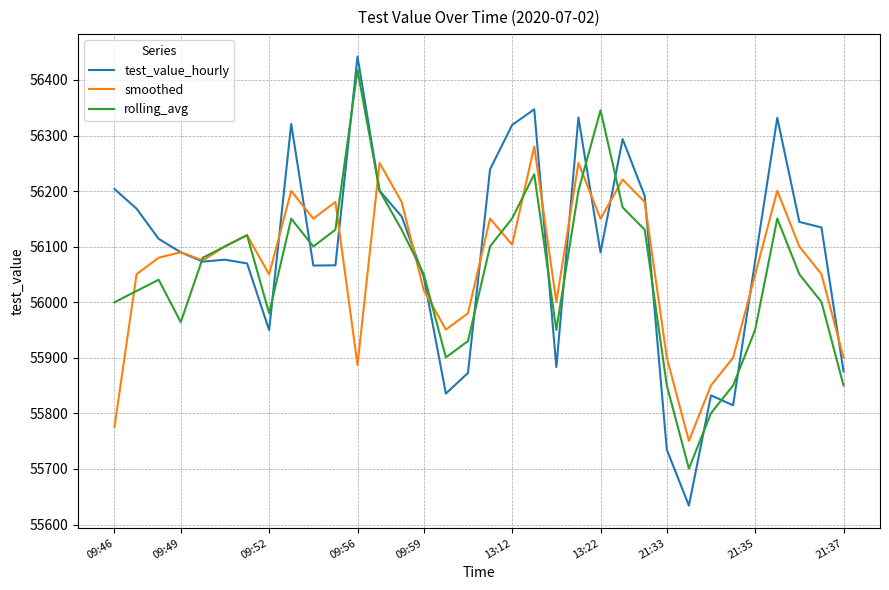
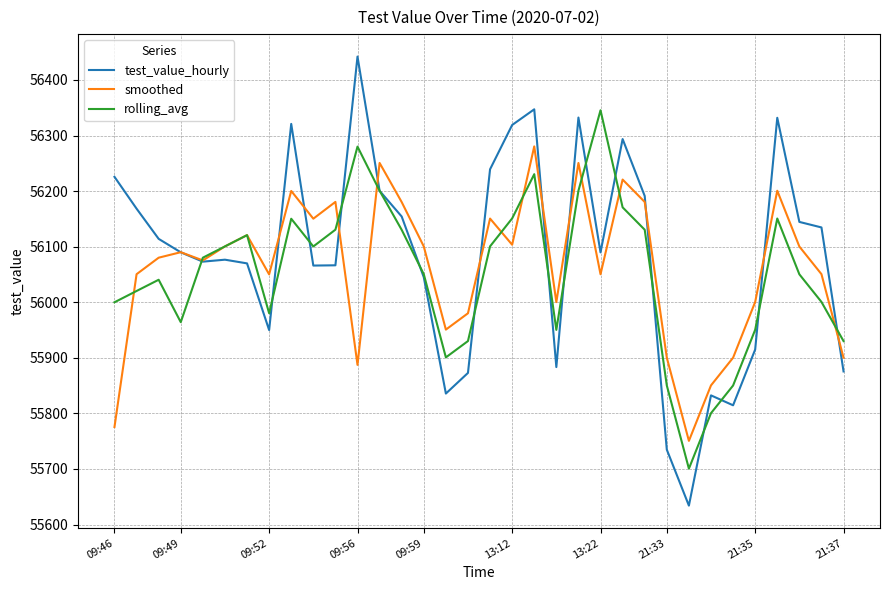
test_value_hourly, 09:46: 56200 -> 56230
rolling_avg, 09:56: 56420 -> 56280
smoothed, 09:59: 56020 -> 56100
smoothed, 13:22: 56150 -> 56050
test_value_hourly, 21:35: 56070 -> 55910
smoothed, 21:35: 56050 -> 56000
rolling_avg, 21:37: 55850 -> 55930
